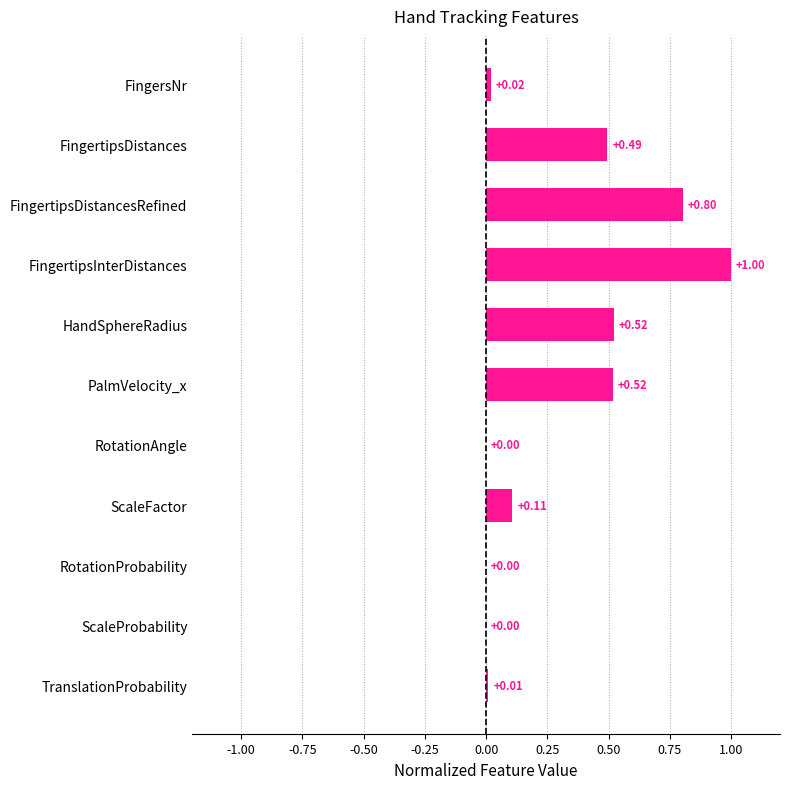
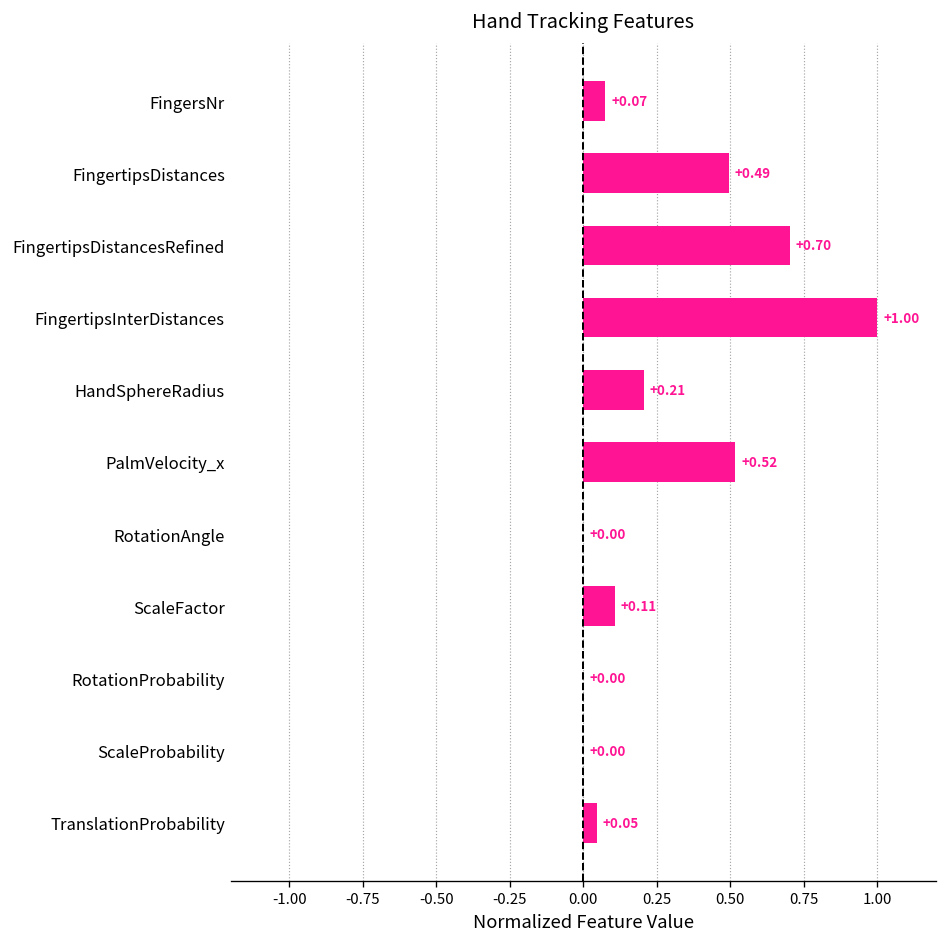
FingersNr: +0.02 -> +0.07
FingertipsDistancesRefined: +0.80 -> +0.70
HandSphereRadius: +0.52 -> +0.21
TranslationProbability: +0.01 -> +0.05
